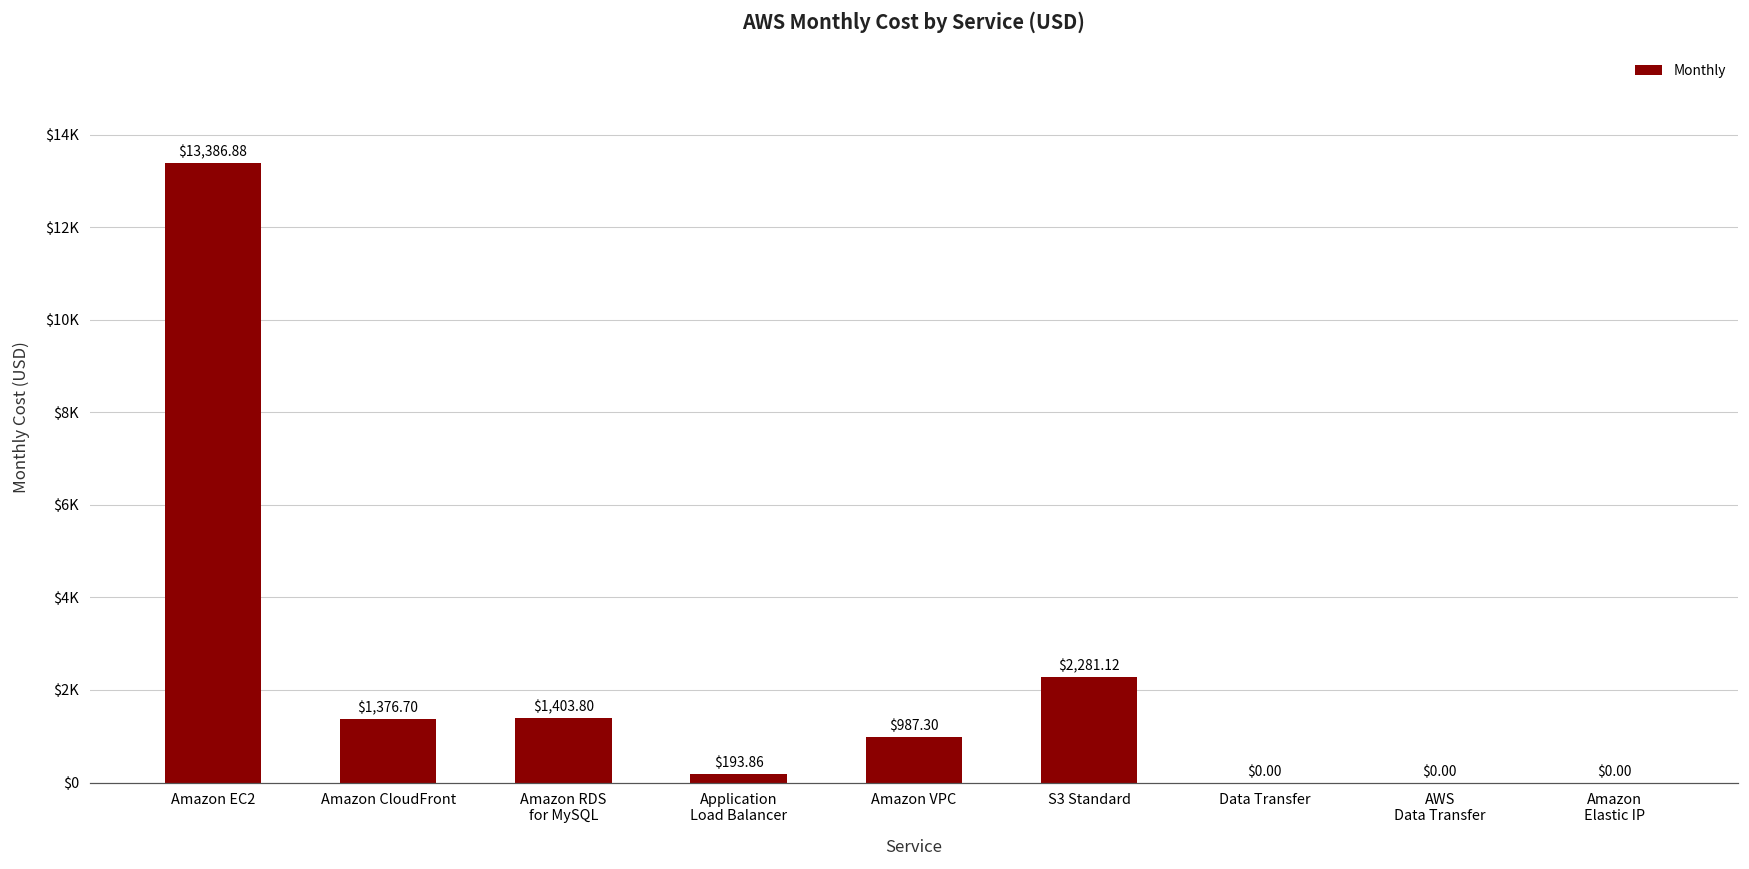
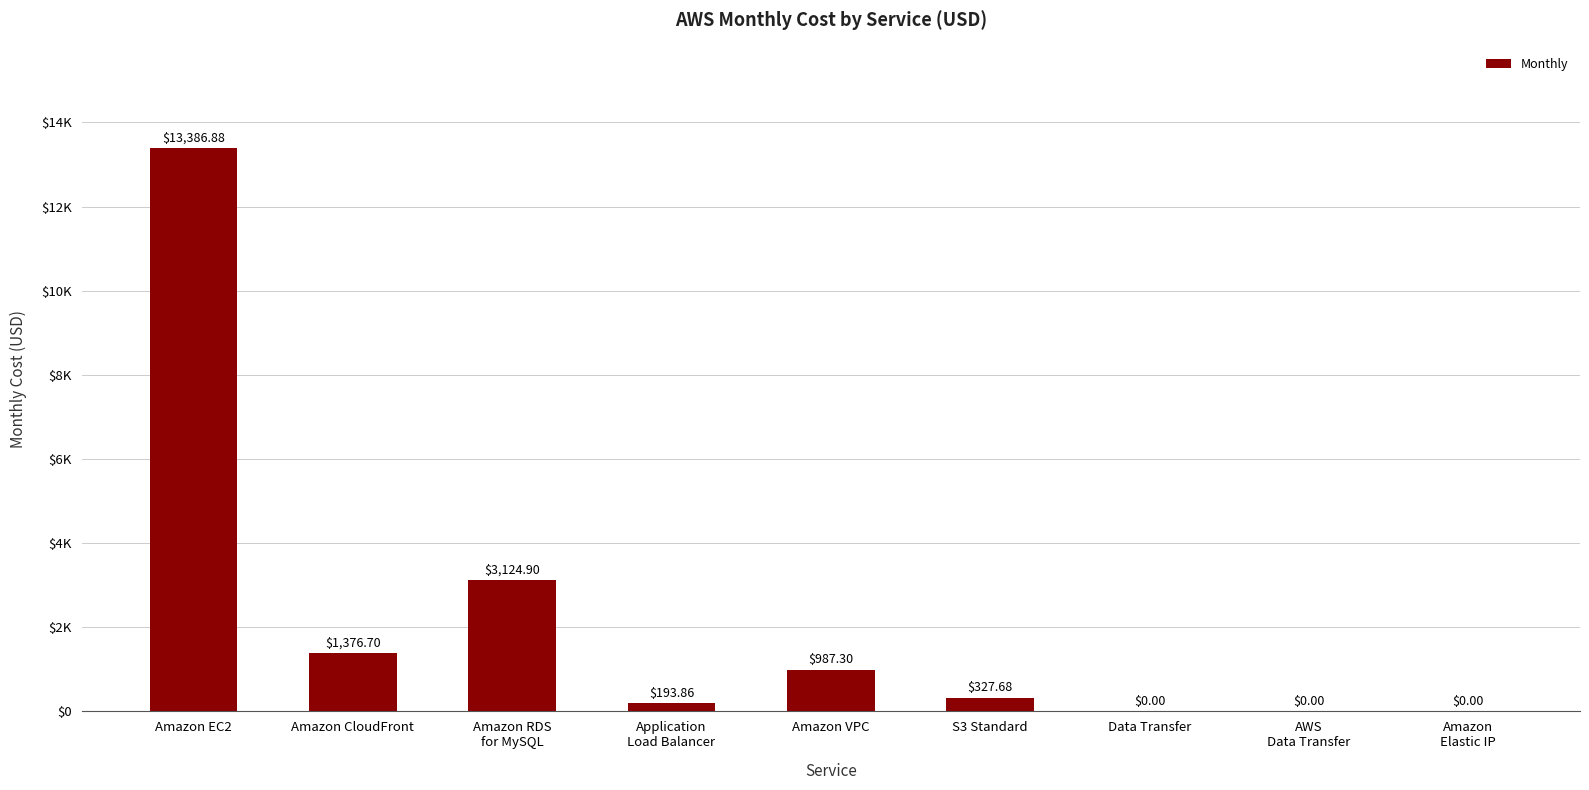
Amazon RDS for MySQL: $1,403.80 -> $3,124.90
S3 Standard: $2,281.12 -> $327.68
